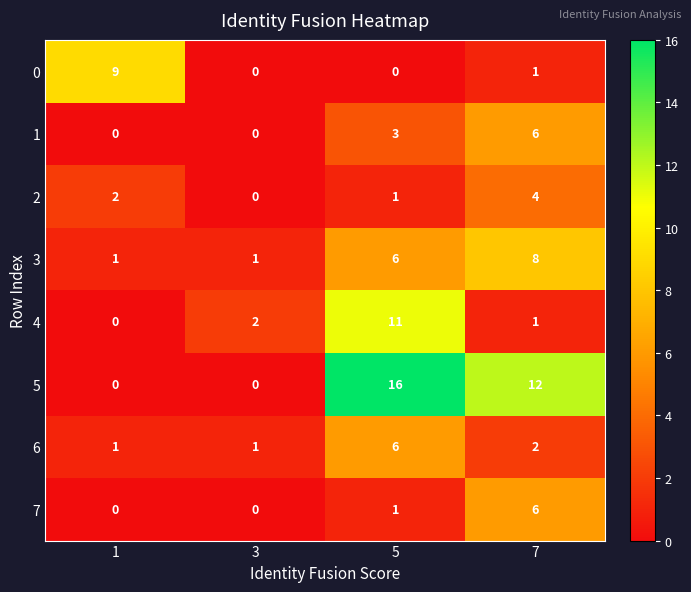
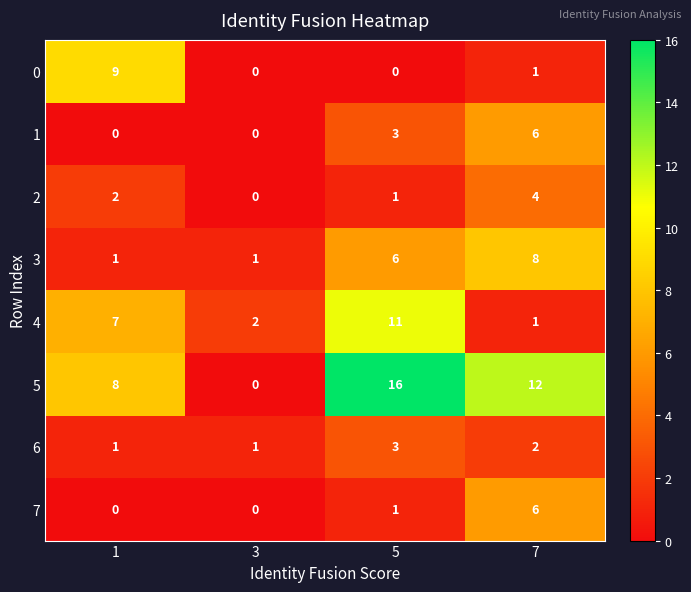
4, 1: 0 -> 7
5, 1: 0 -> 8
6, 5: 6 -> 3
